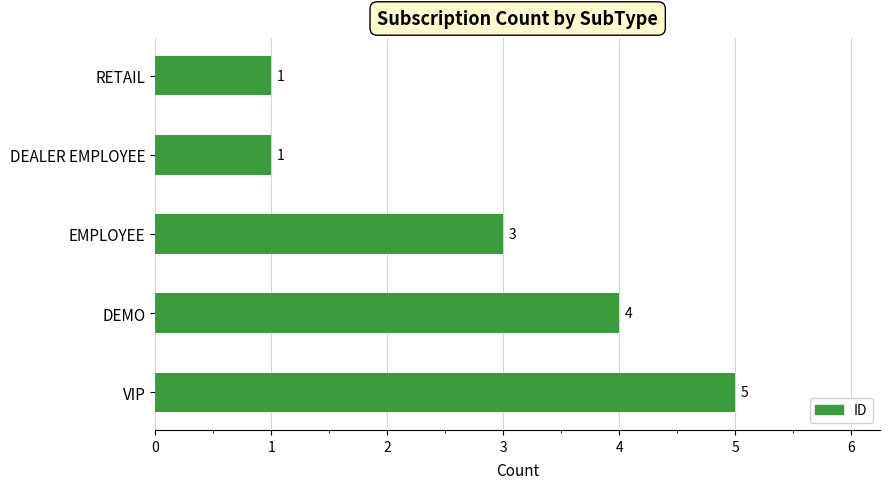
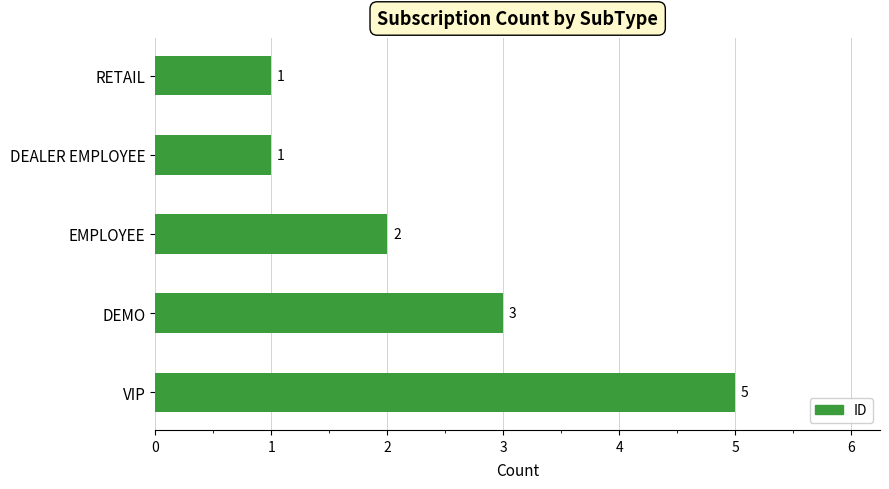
EMPLOYEE: 3 -> 2
DEMO: 4 -> 3
